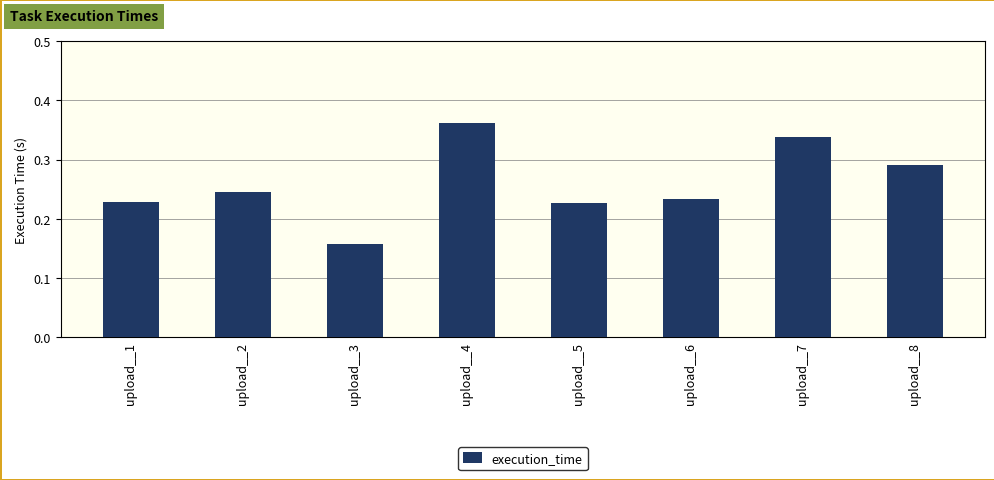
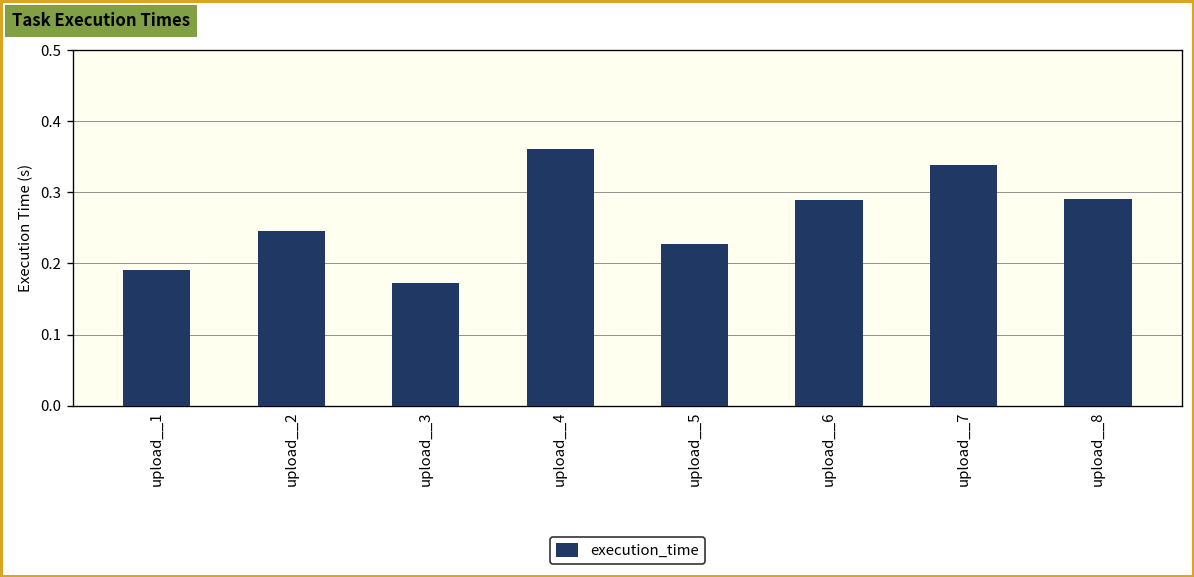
upload__1: 0.23 -> 0.19
upload__3: 0.16 -> 0.17
upload__6: 0.23 -> 0.29
